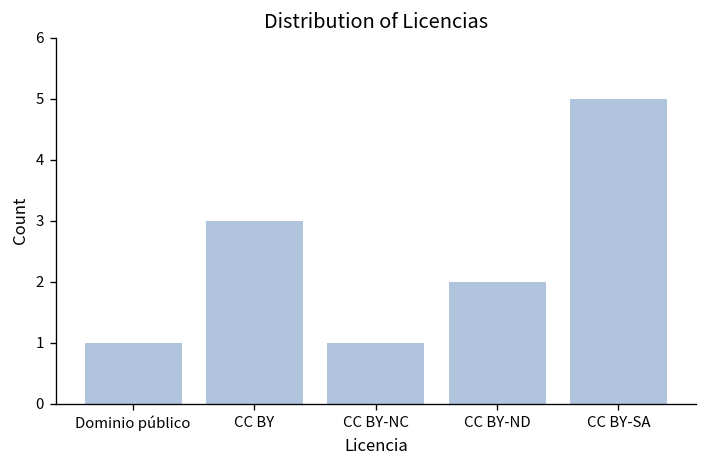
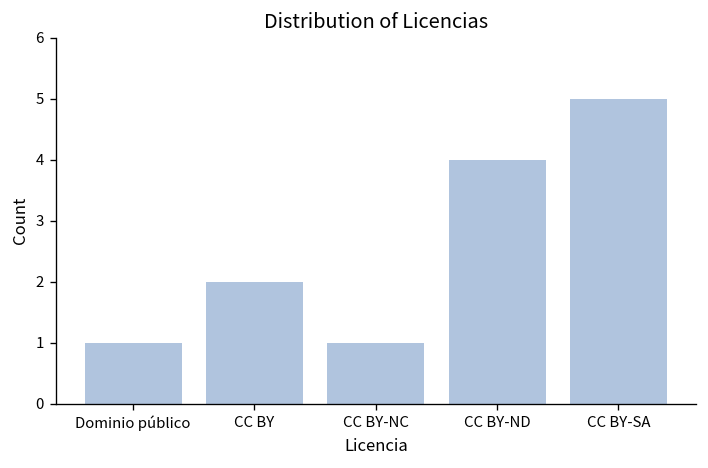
CC BY: 3 -> 2
CC BY-ND: 2 -> 4
